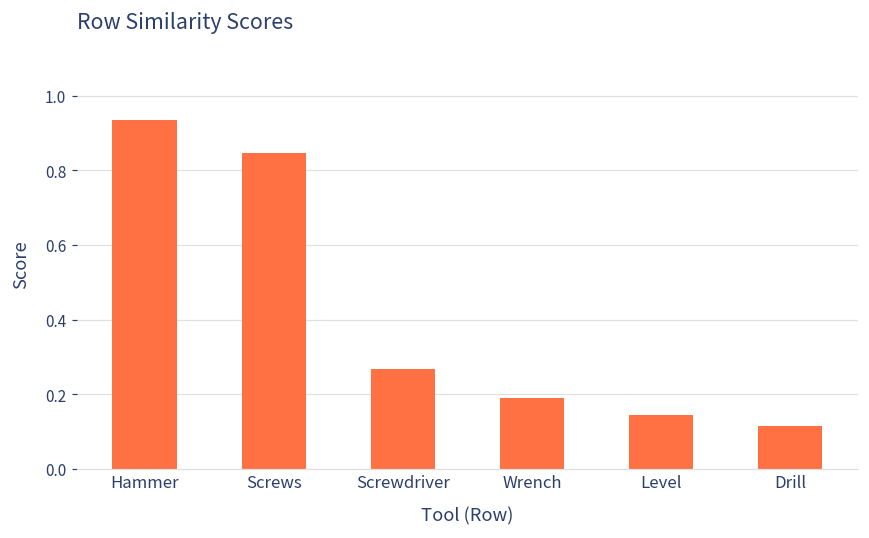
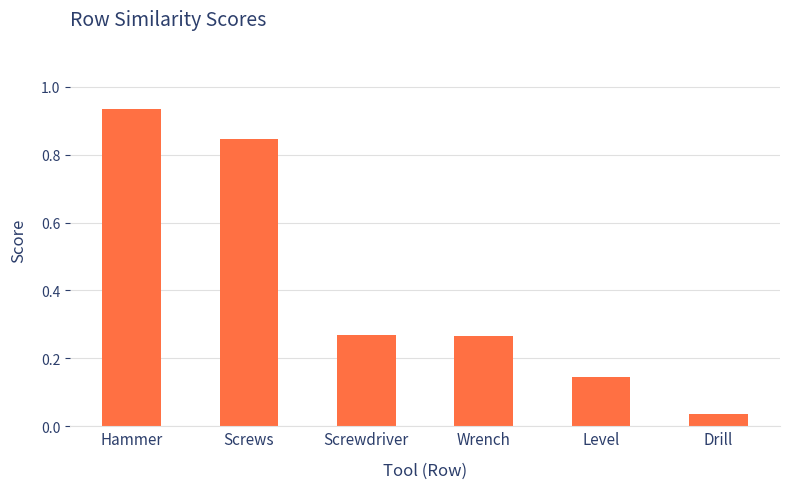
Wrench: 0.19 -> 0.27
Drill: 0.12 -> 0.04
